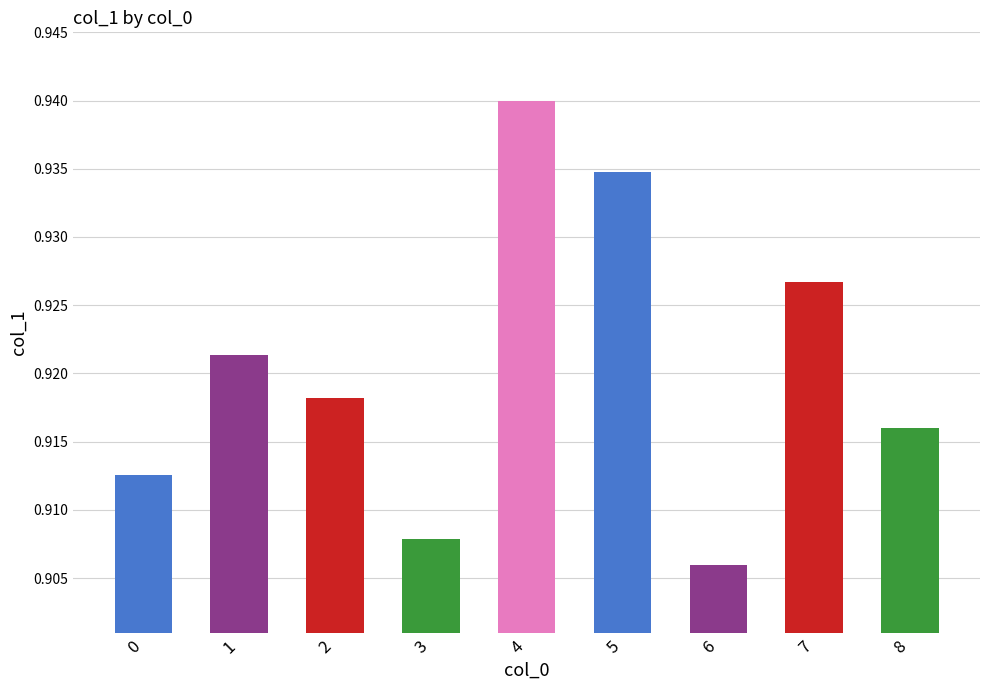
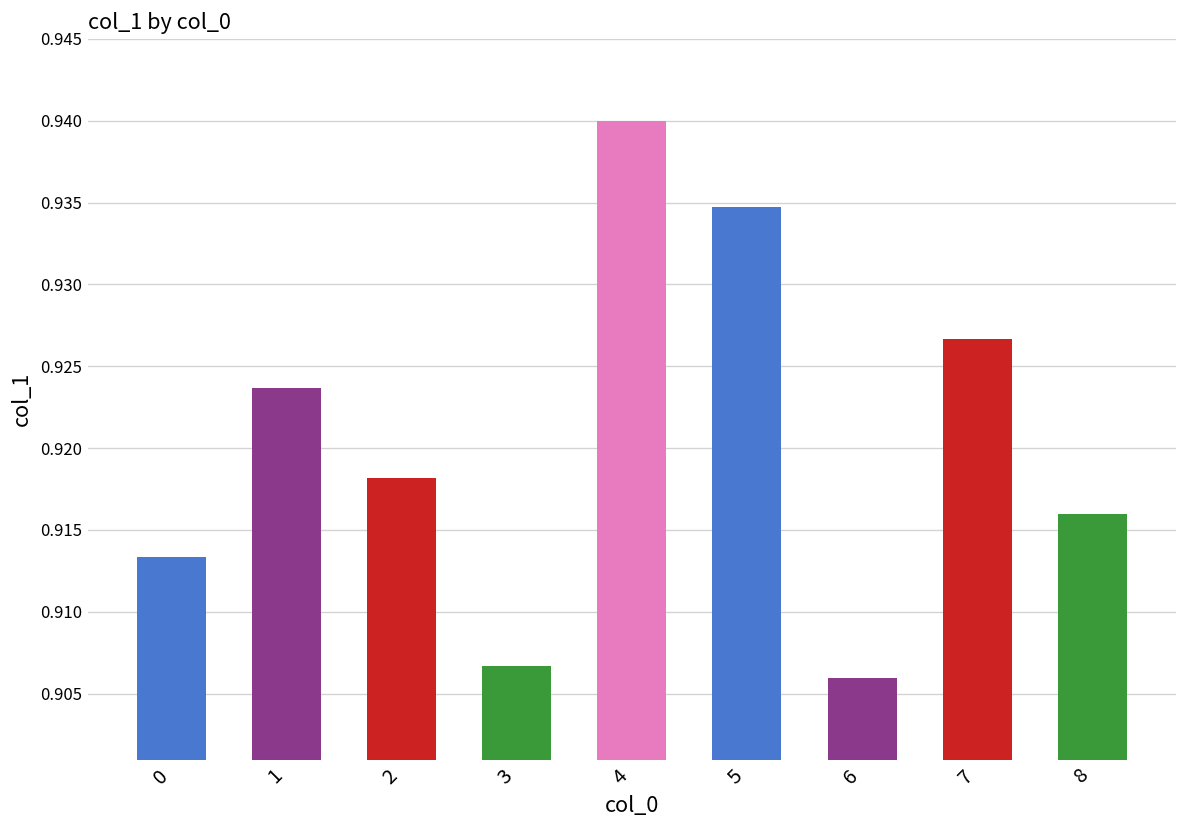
0: 0.9125 -> 0.9133
1: 0.9213 -> 0.9237
3: 0.9078 -> 0.9067
